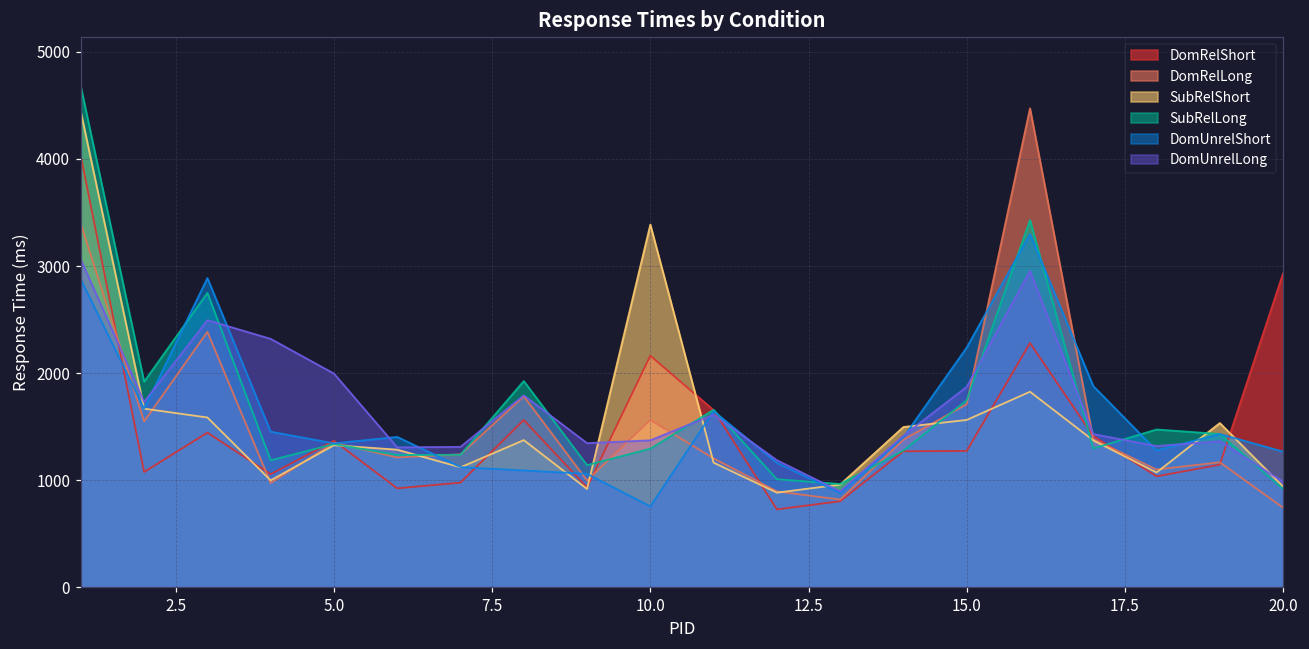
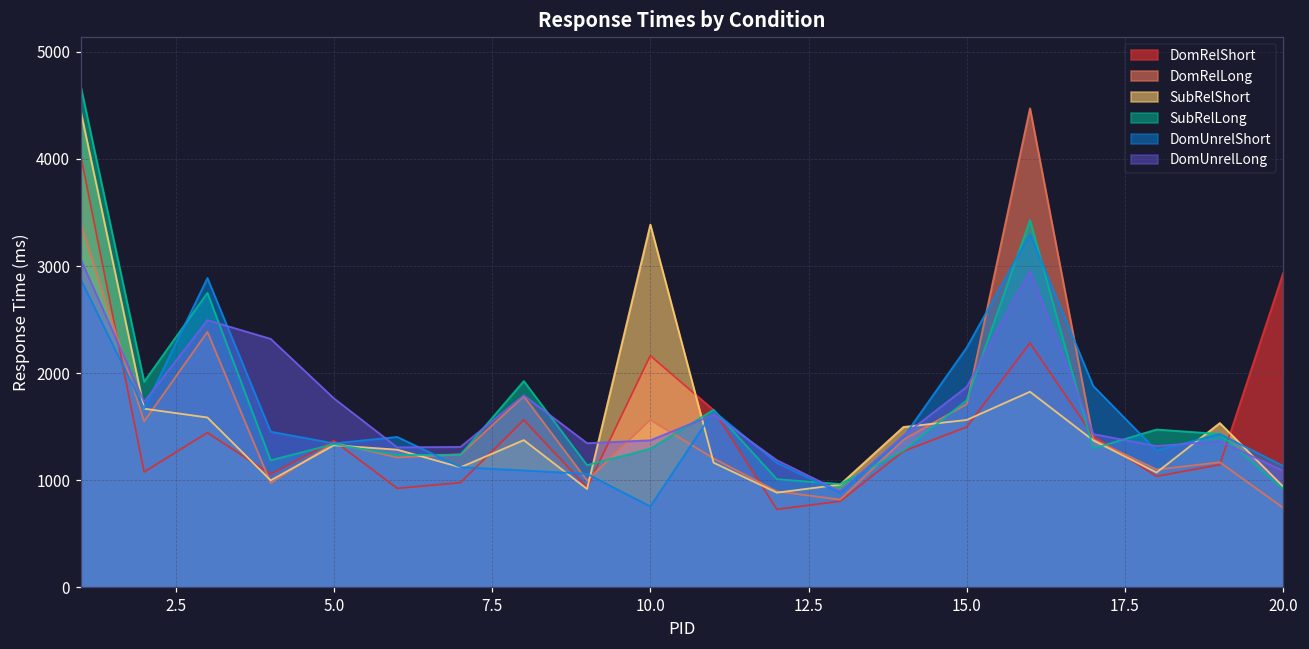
DomUnrelLong, 5.0: 2000 -> 1800
DomRelShort, 15.0: 1300 -> 1500
DomUnrelShort, 20.0: 1300 -> 1100
DomUnrelLong, 20.0: 1000 -> 1100
